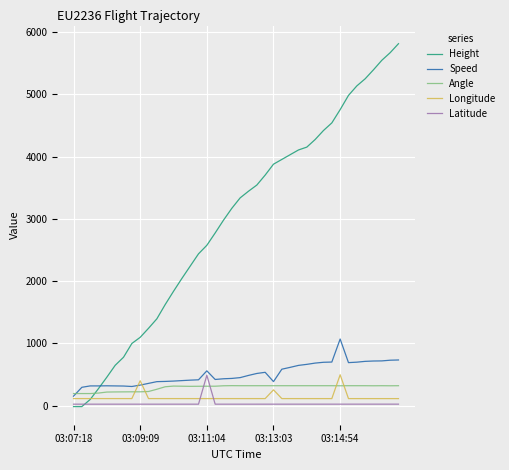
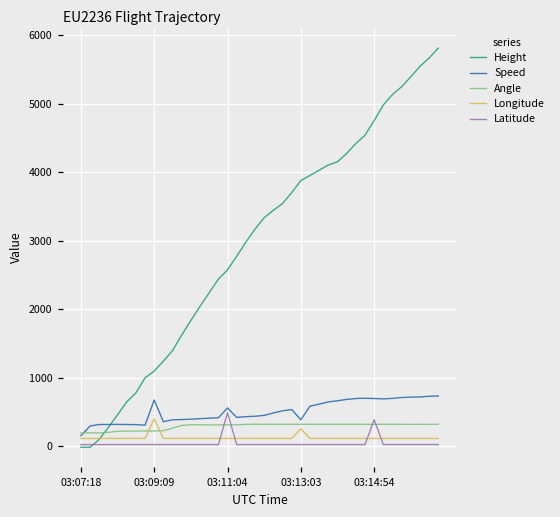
Speed, 03:09:09: 300 -> 700
Speed, 03:14:54: 1100 -> 700
Longitude, 03:14:54: 500 -> 100
Latitude, 03:14:54: 0 -> 400
